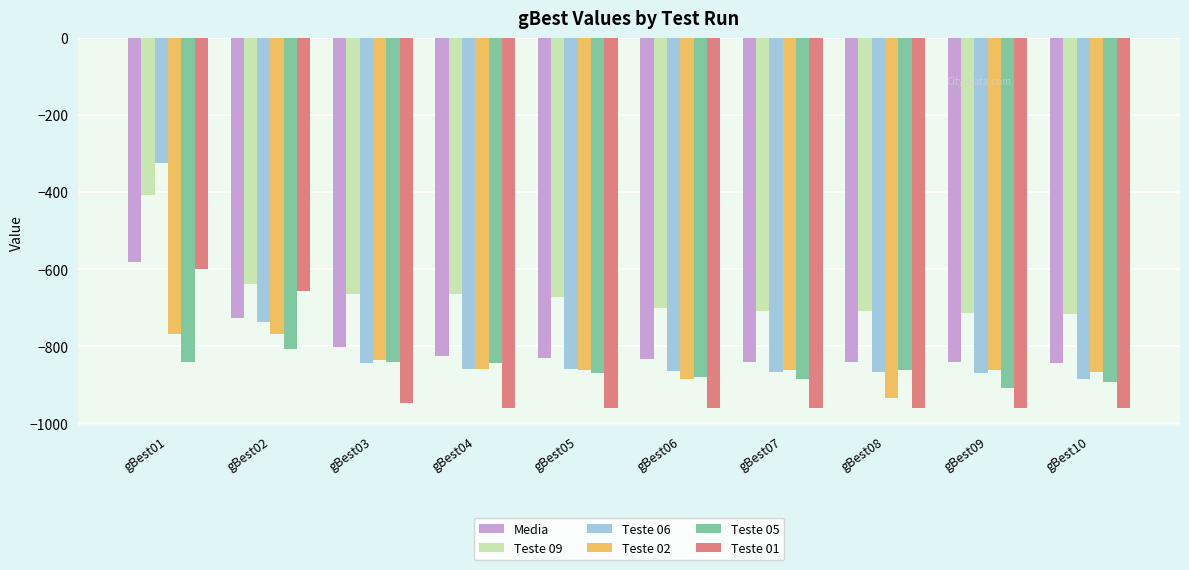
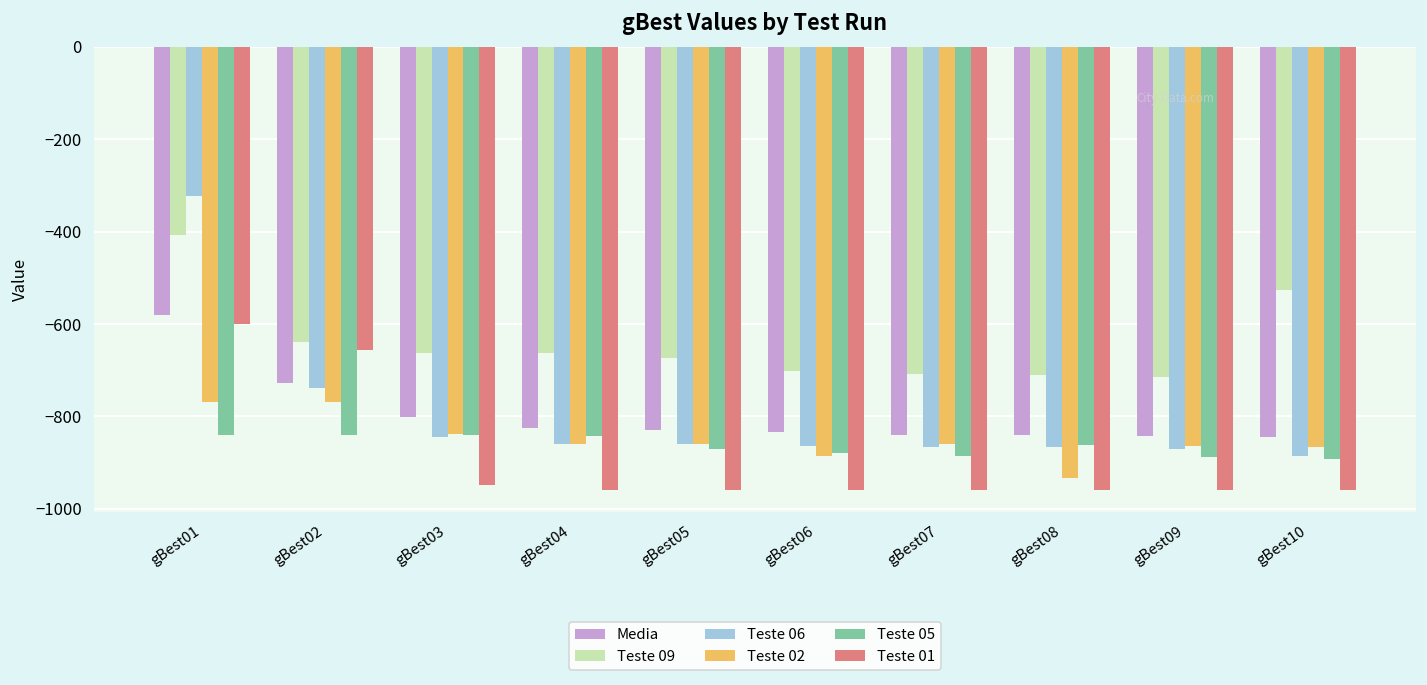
Teste 05, gBest02: -810 -> -840
Teste 05, gBest09: -910 -> -890
Teste 09, gBest10: -720 -> -530
